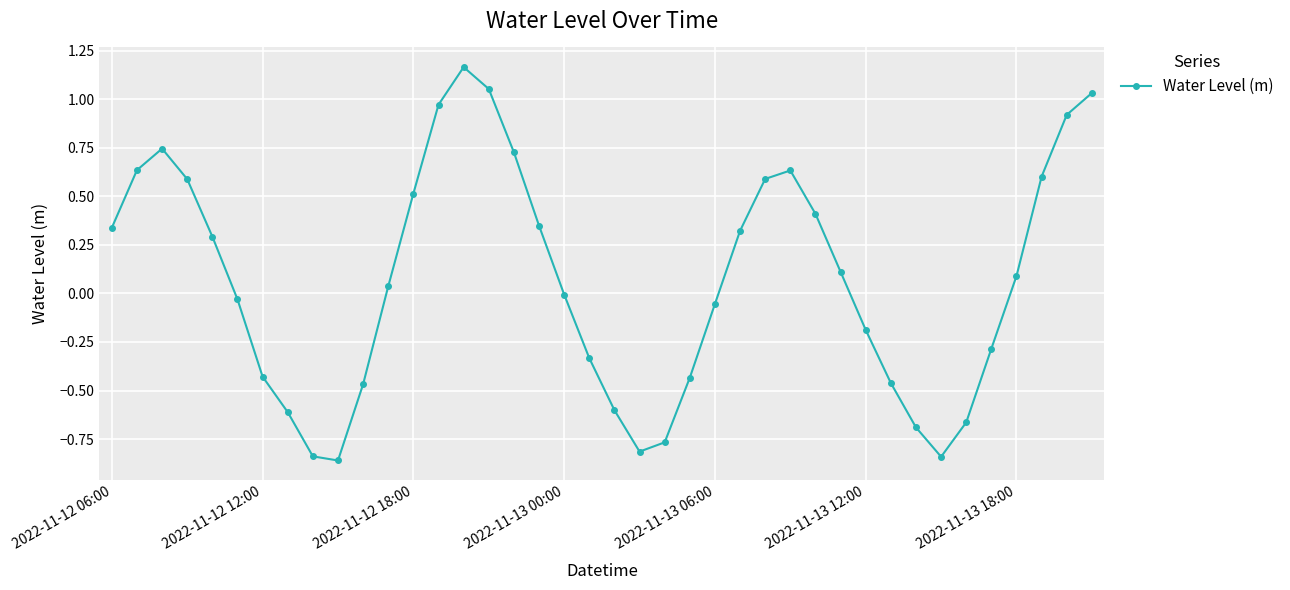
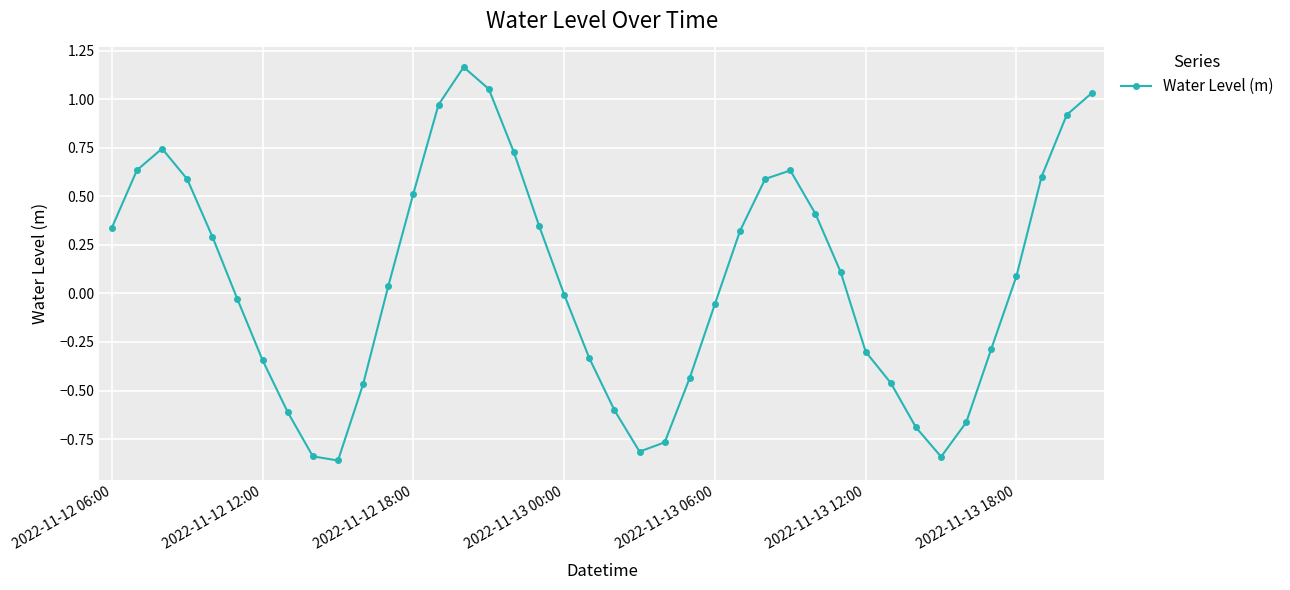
2022-11-12 12:00: -0.43 -> -0.34
2022-11-13 12:00: -0.19 -> -0.30
